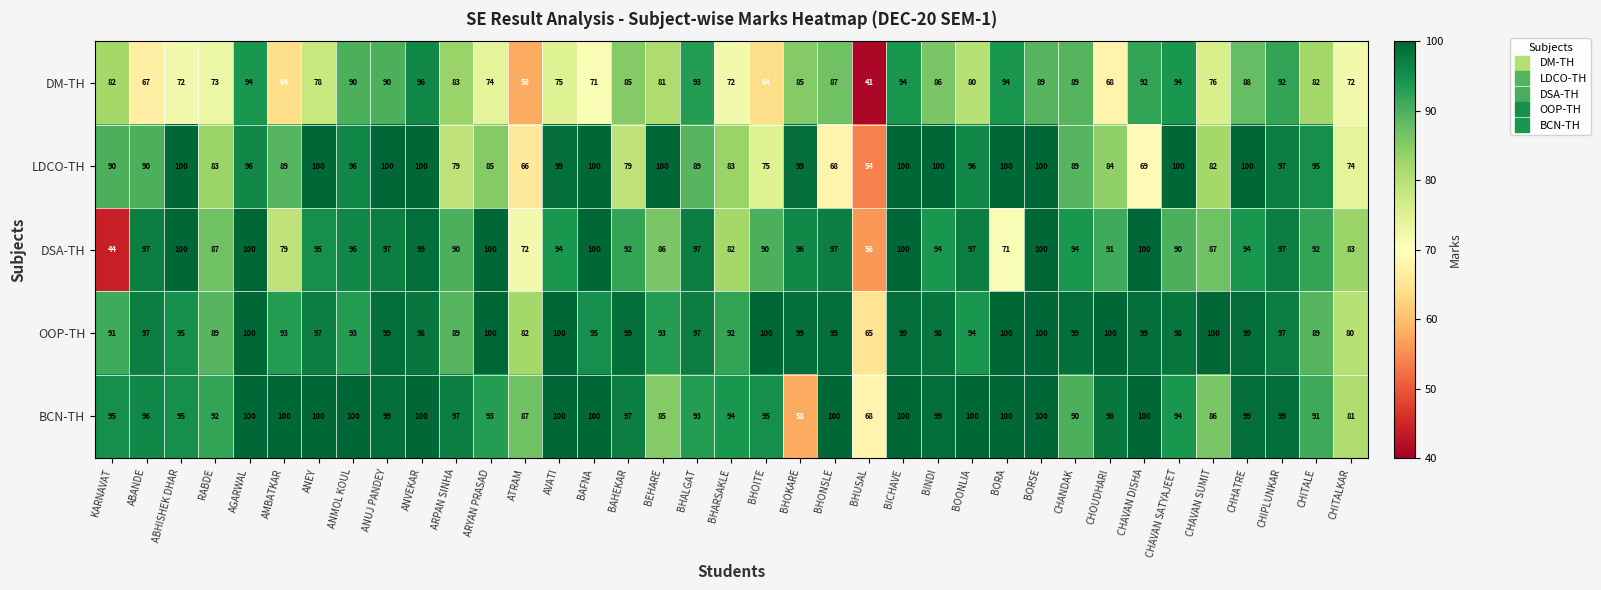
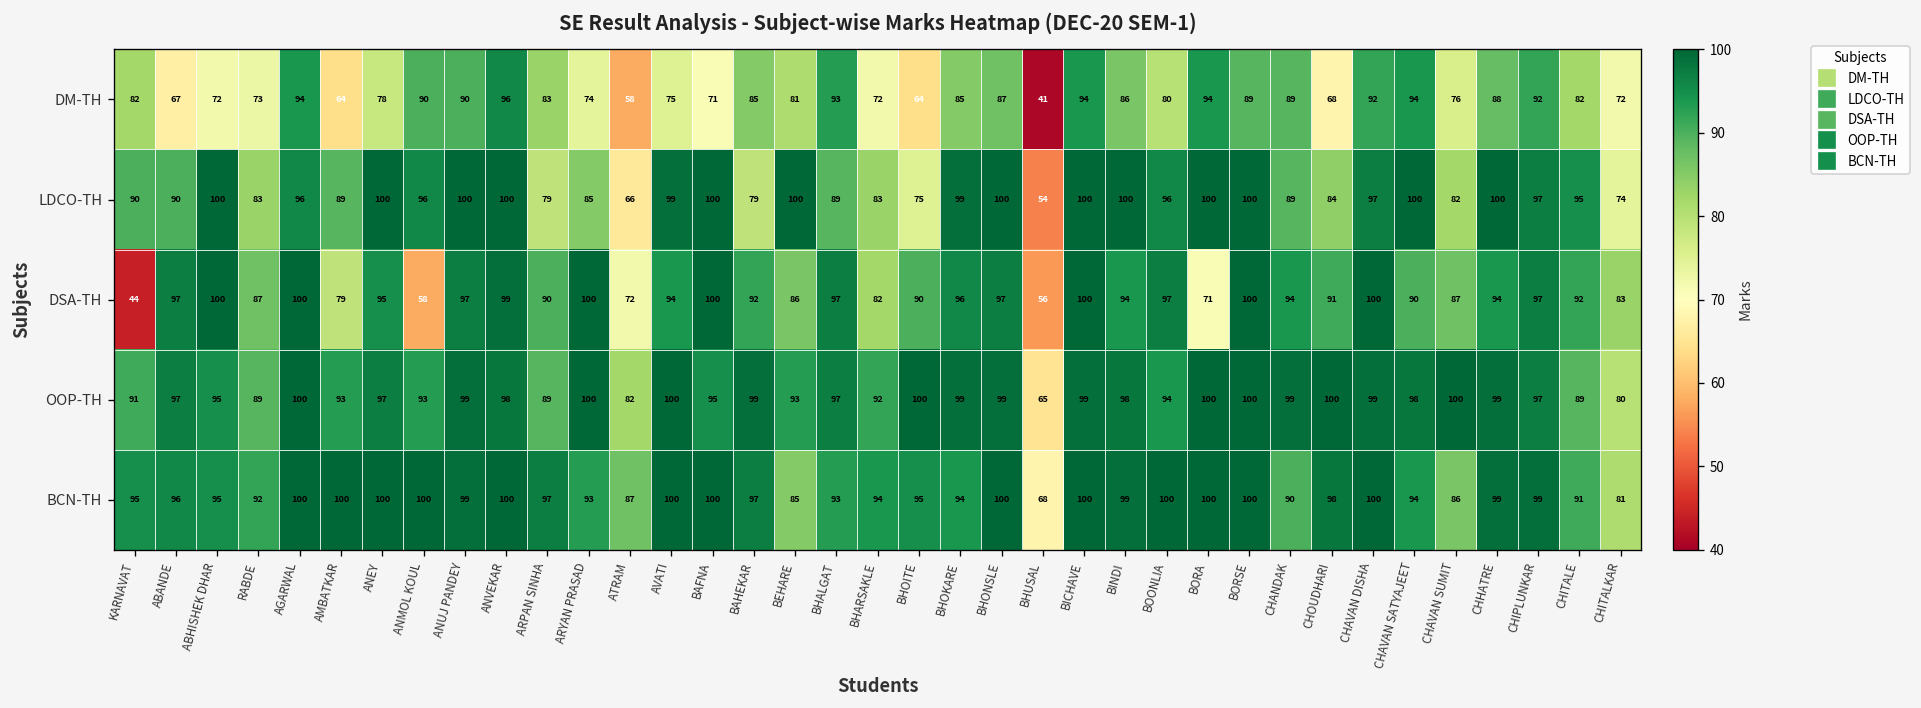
LDCO-TH, BHONSLE: 68 -> 100
LDCO-TH, CHAVAN DISHA: 69 -> 97
DSA-TH, ANMOL KOUL: 96 -> 58
BCN-TH, BHOKARE: 58 -> 94
